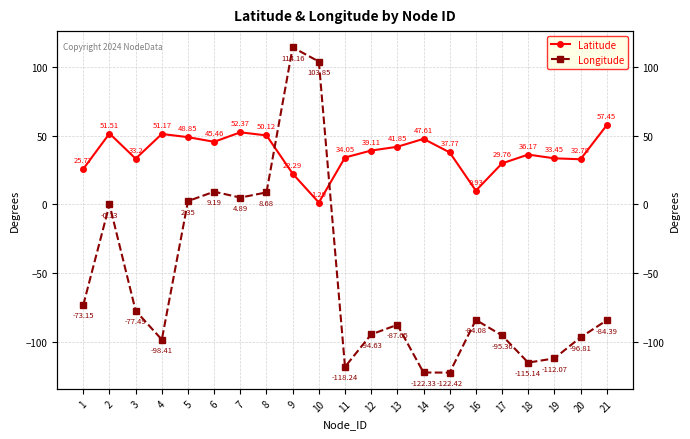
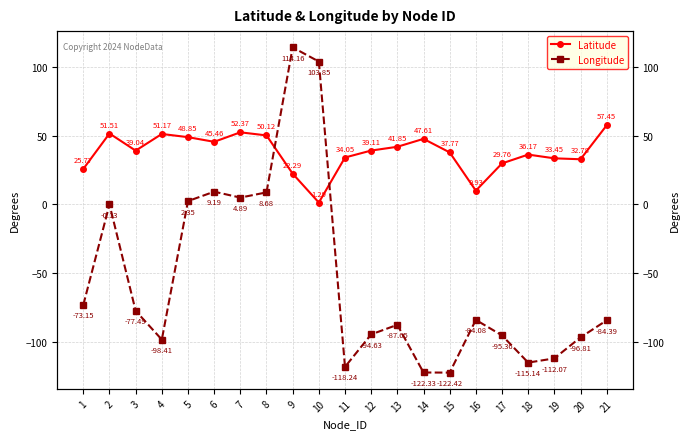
Latitude, 3: 33.2 -> 39.04
